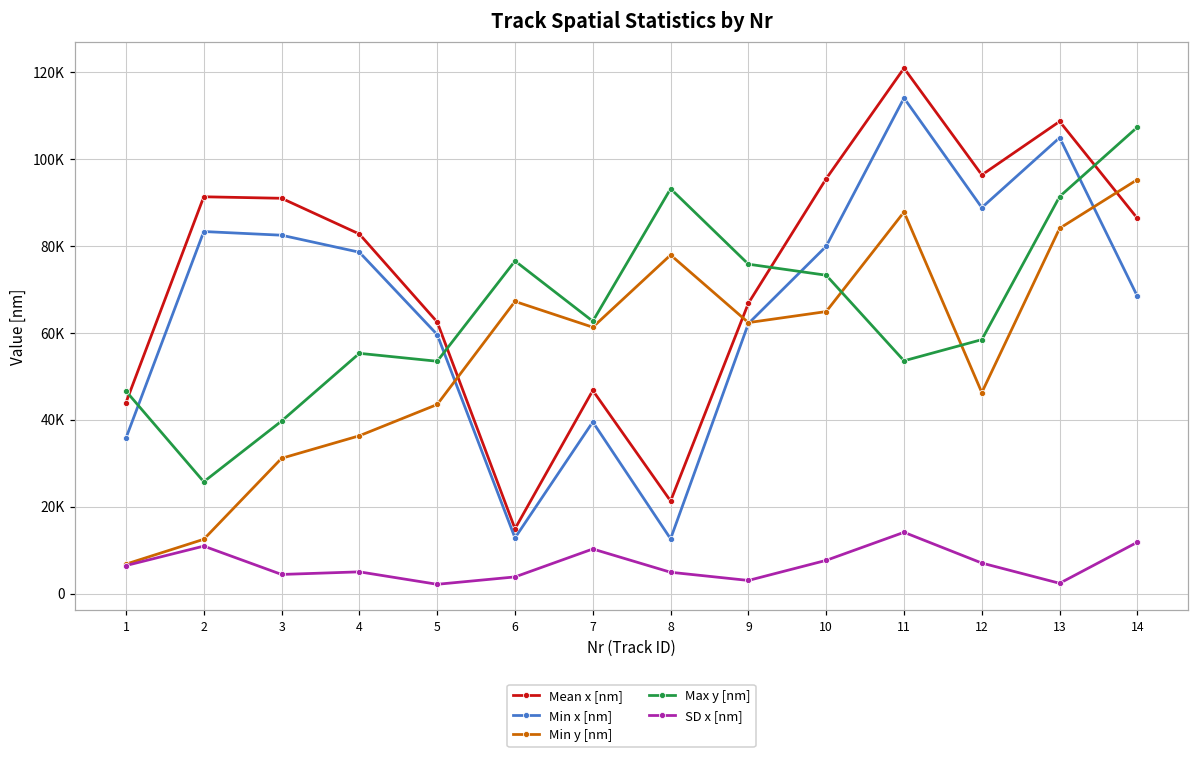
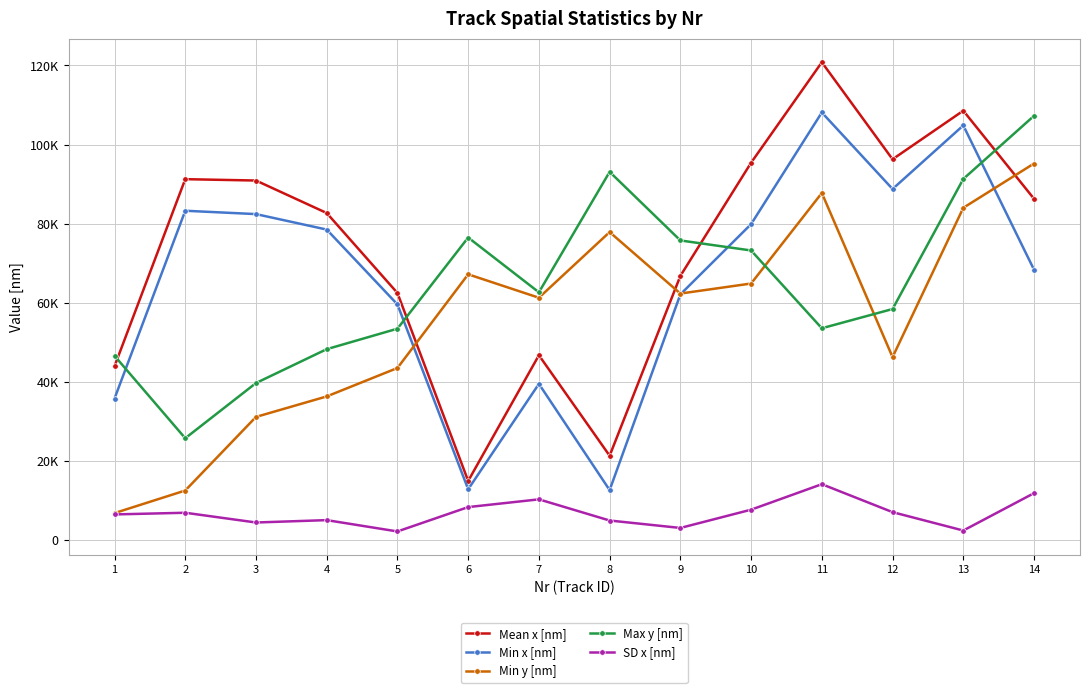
SD x [nm], 2: 11000 -> 7000
Max y [nm], 4: 55000 -> 48000
SD x [nm], 6: 4000 -> 8000
Min x [nm], 11: 114000 -> 108000
